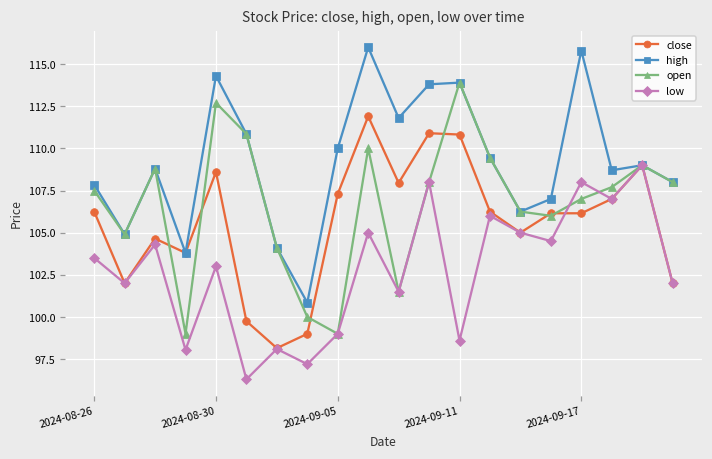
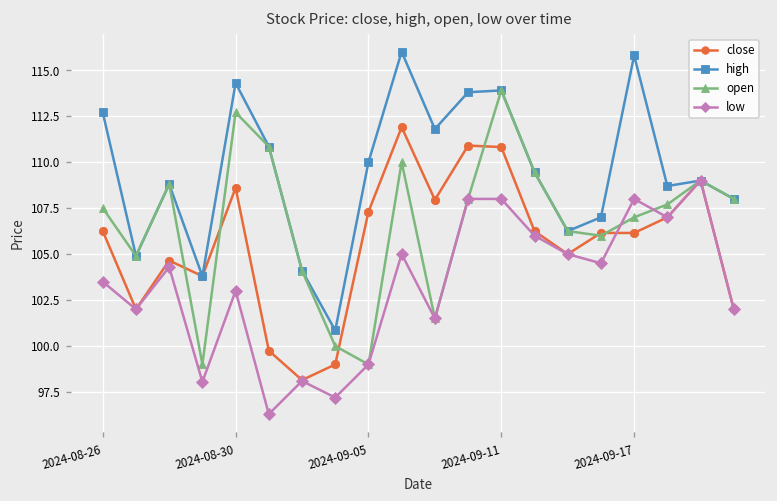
high, 2024-08-26: 107.9 -> 112.7
low, 2024-09-11: 98.6 -> 108.0
